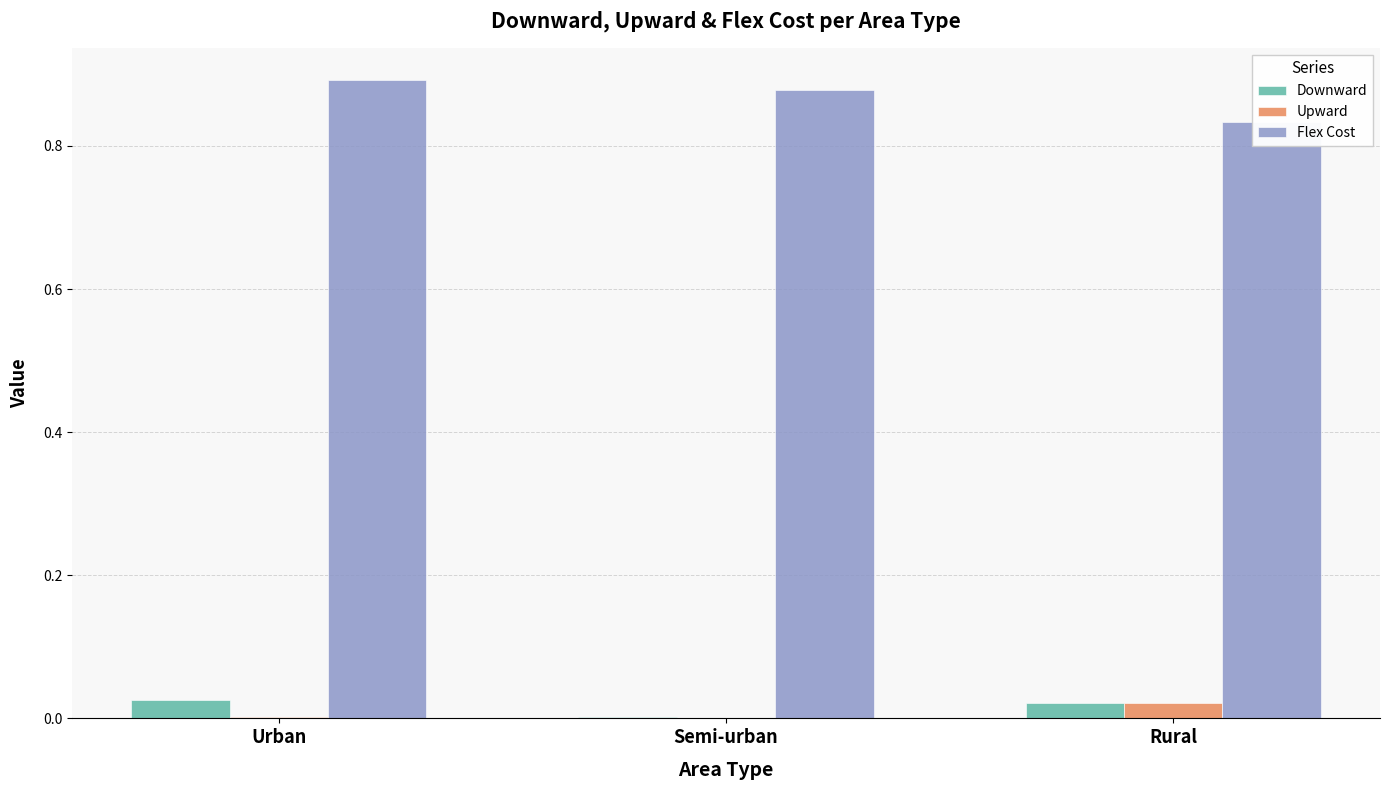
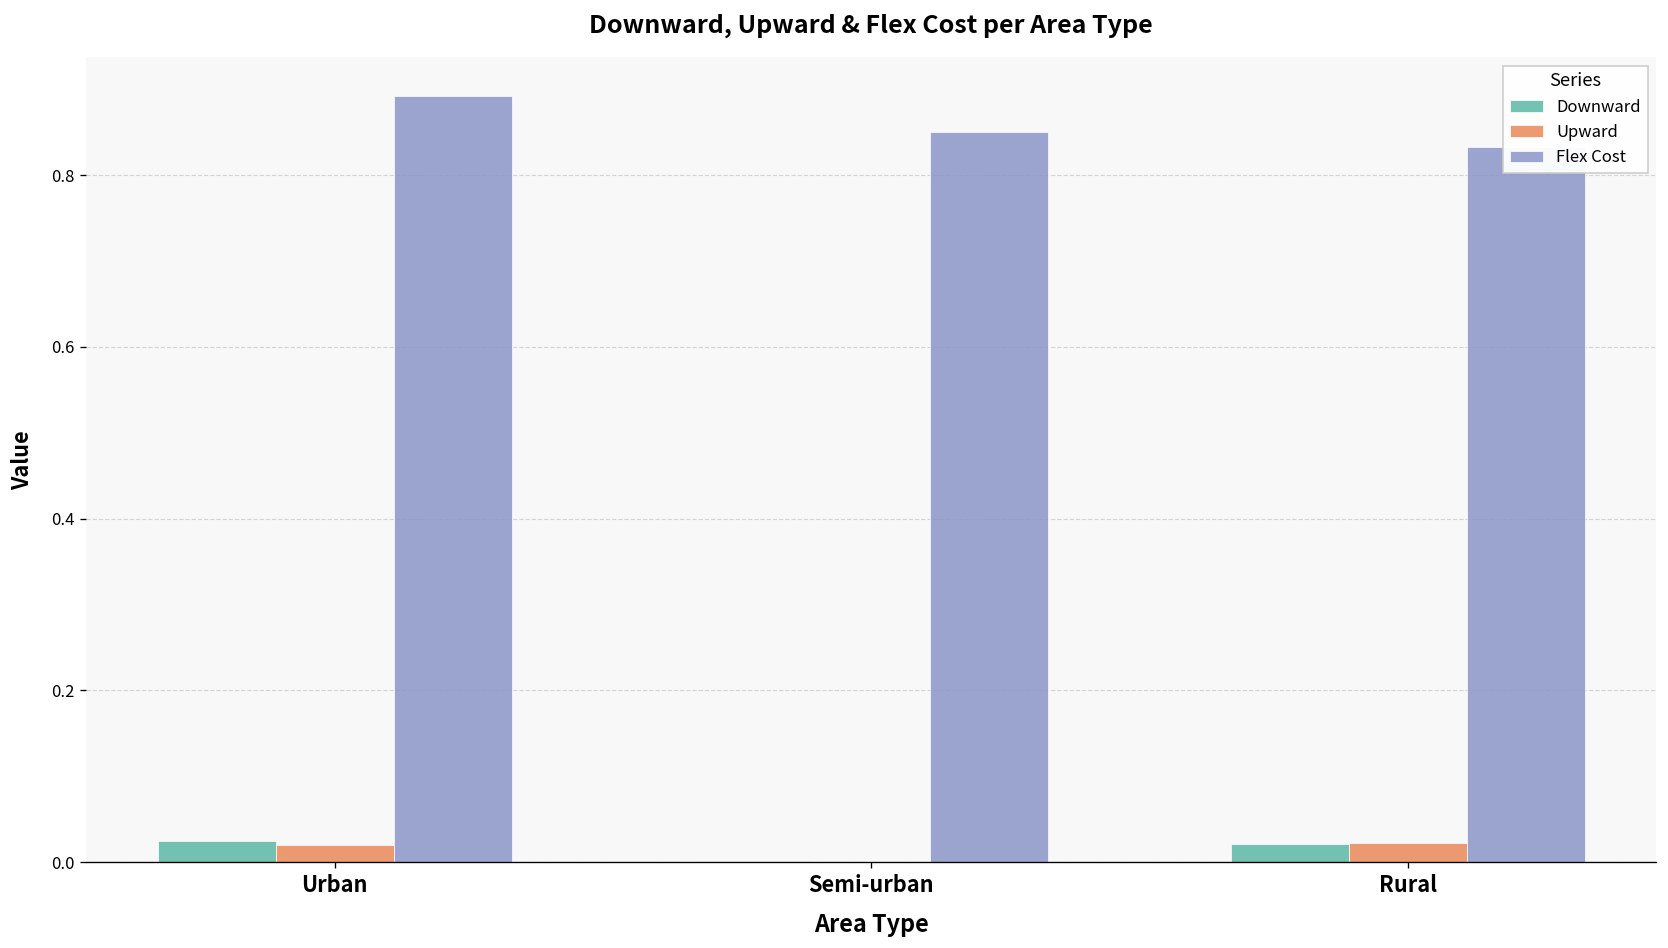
Upward, Urban: 0.00 -> 0.02
Flex Cost, Semi-urban: 0.88 -> 0.85
